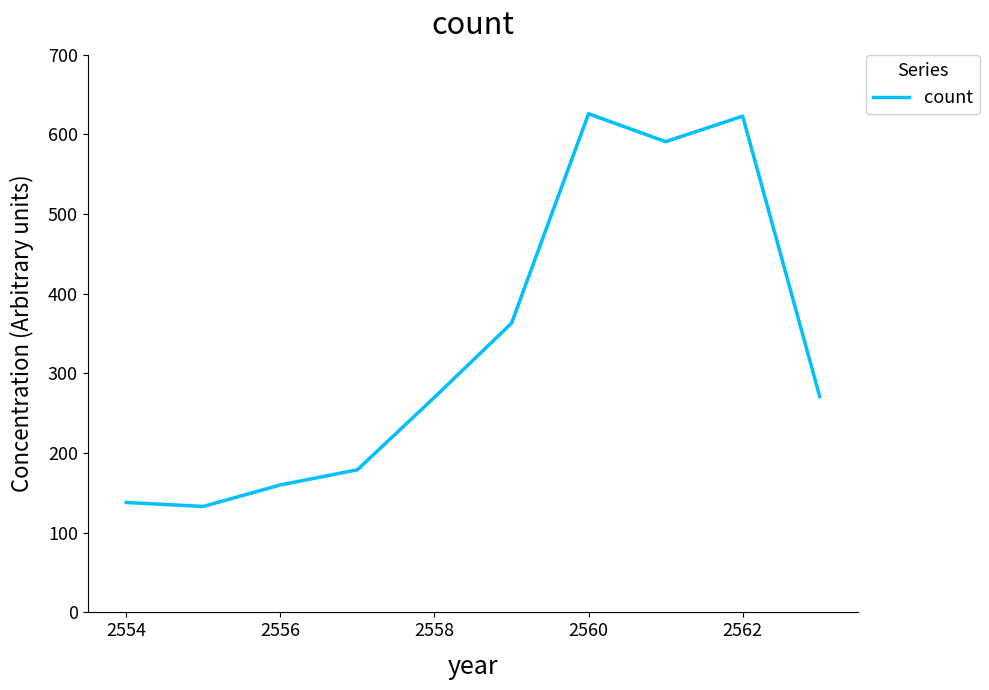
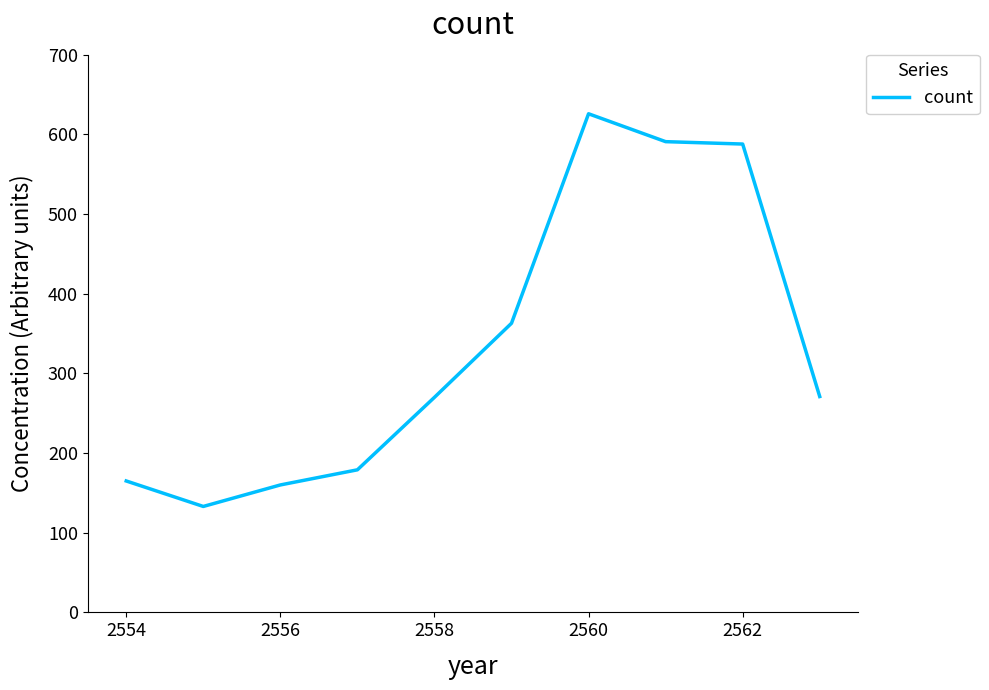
2554: 140 -> 170
2562: 620 -> 590
